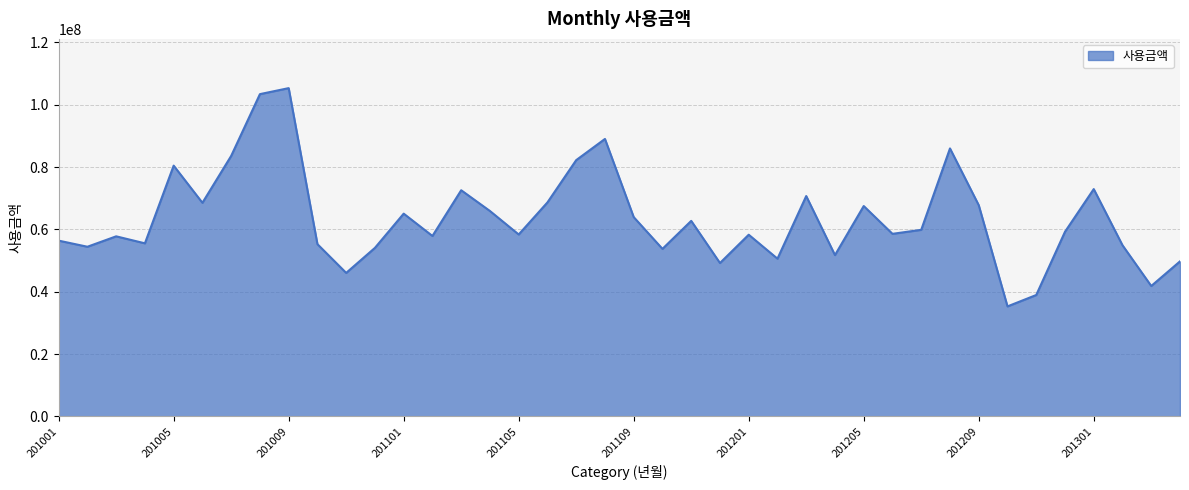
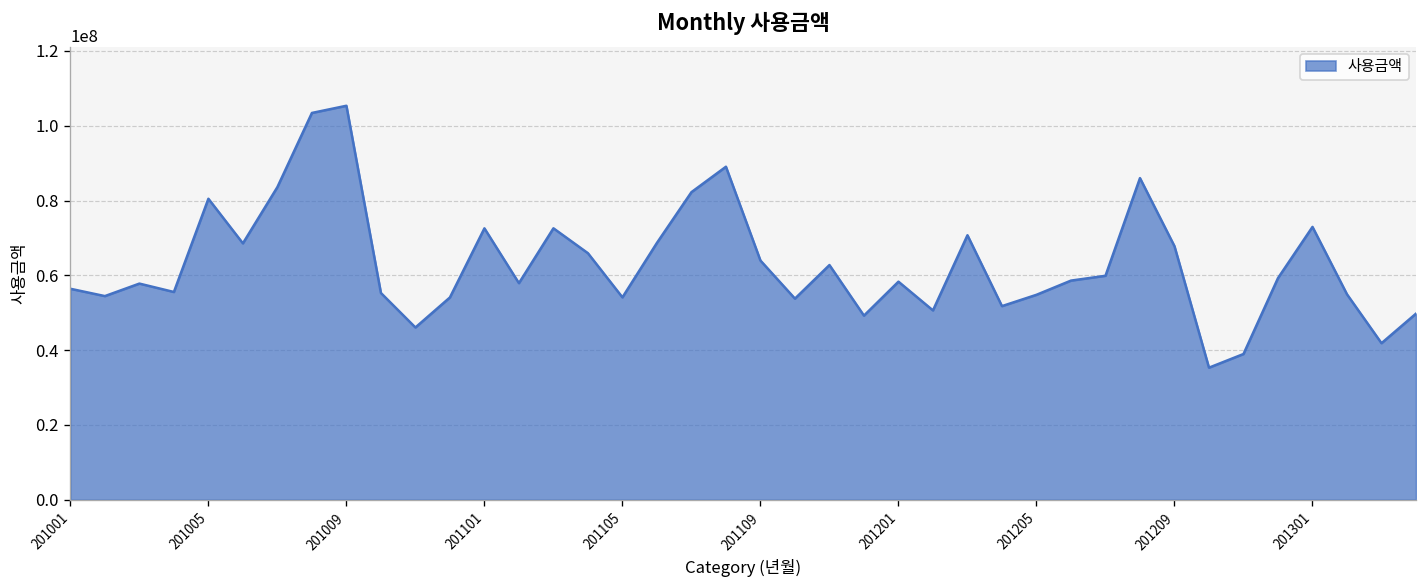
201101: 65000000 -> 73000000
201105: 58000000 -> 54000000
201205: 68000000 -> 55000000
